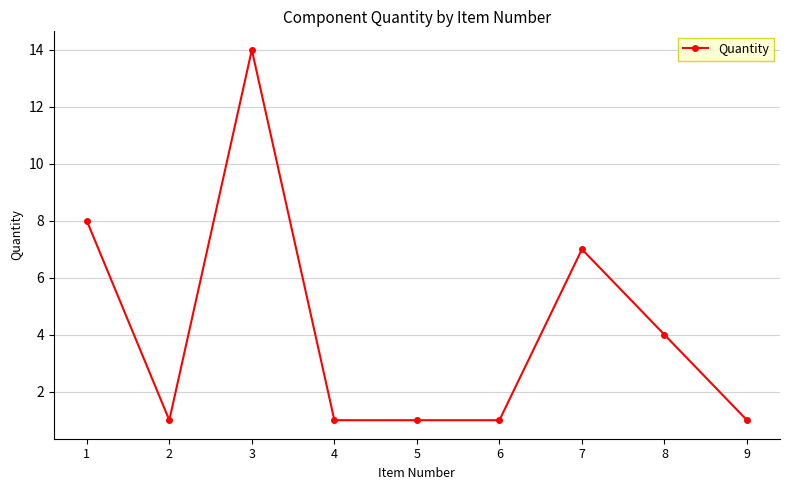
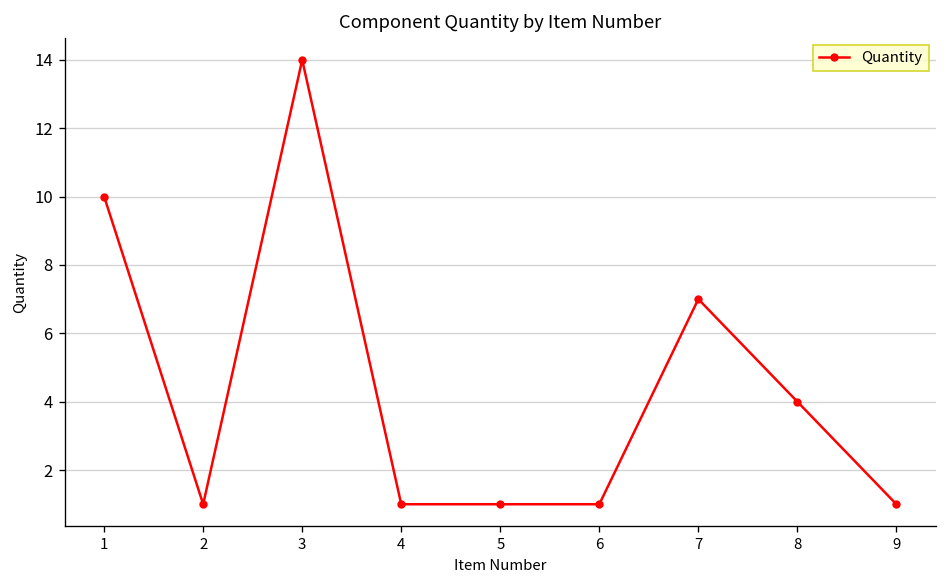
1: 8 -> 10
